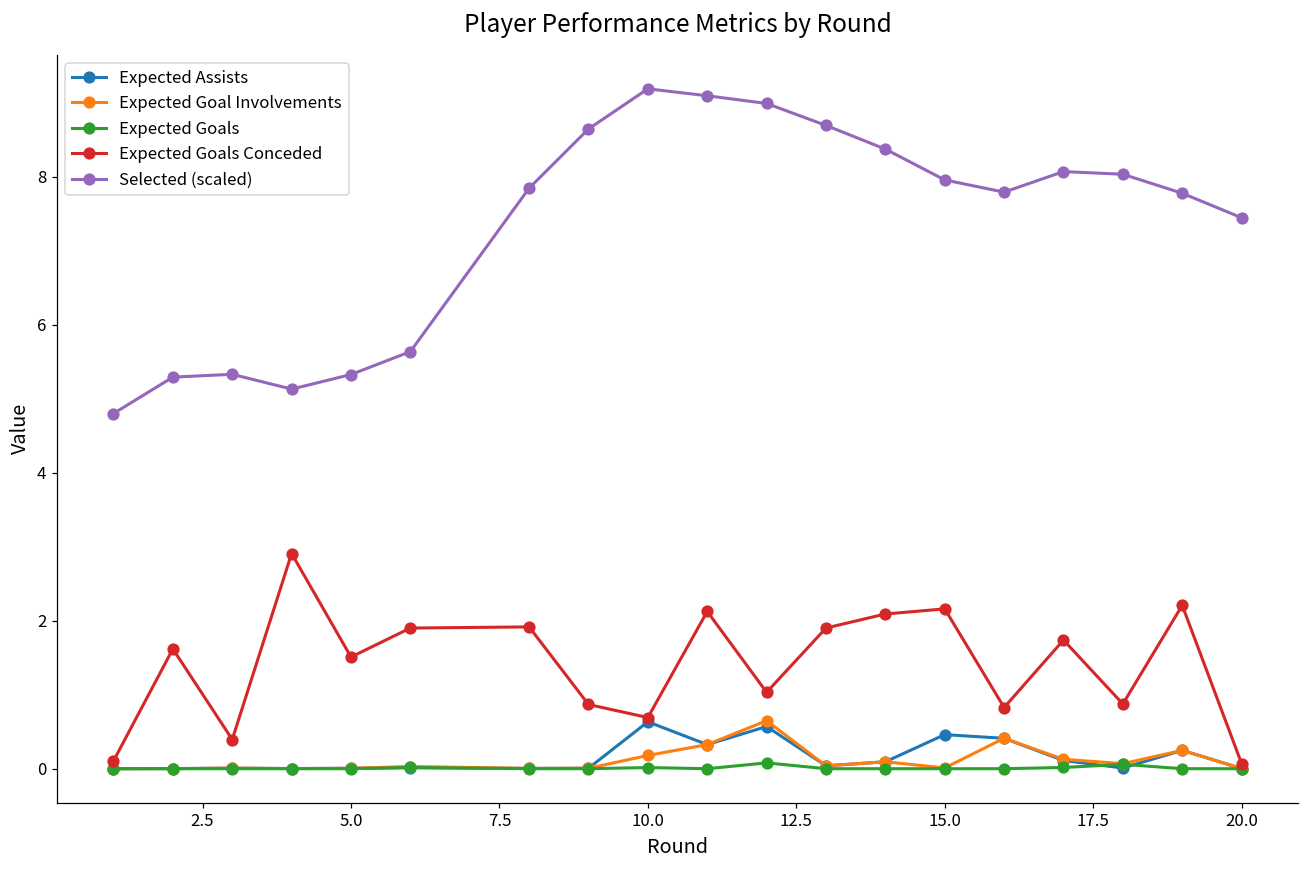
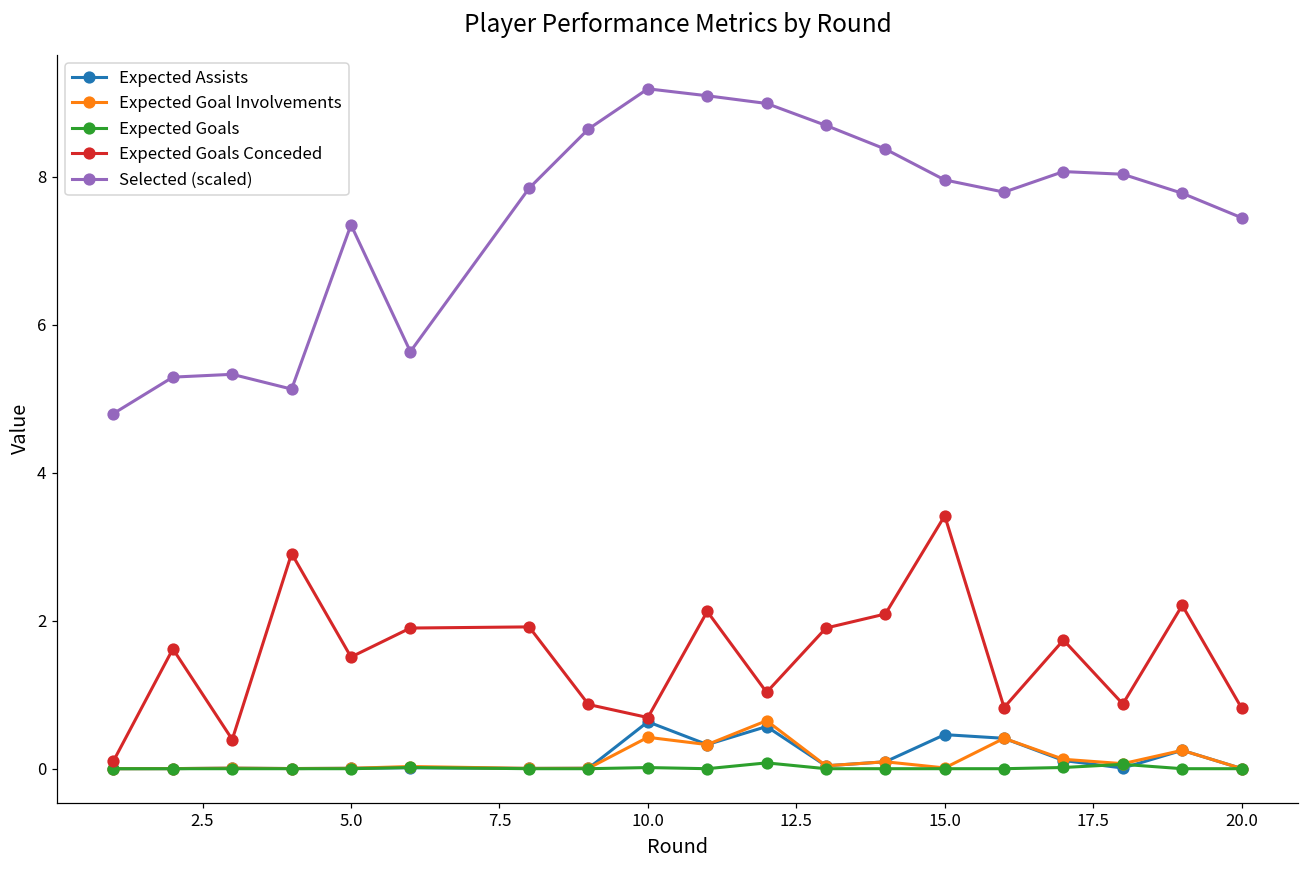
Selected (scaled), 5.0: 5.3 -> 7.4
Expected Goal Involvements, 10.0: 0.2 -> 0.4
Expected Goals Conceded, 15.0: 2.2 -> 3.4
Expected Goals Conceded, 20.0: 0.1 -> 0.8
